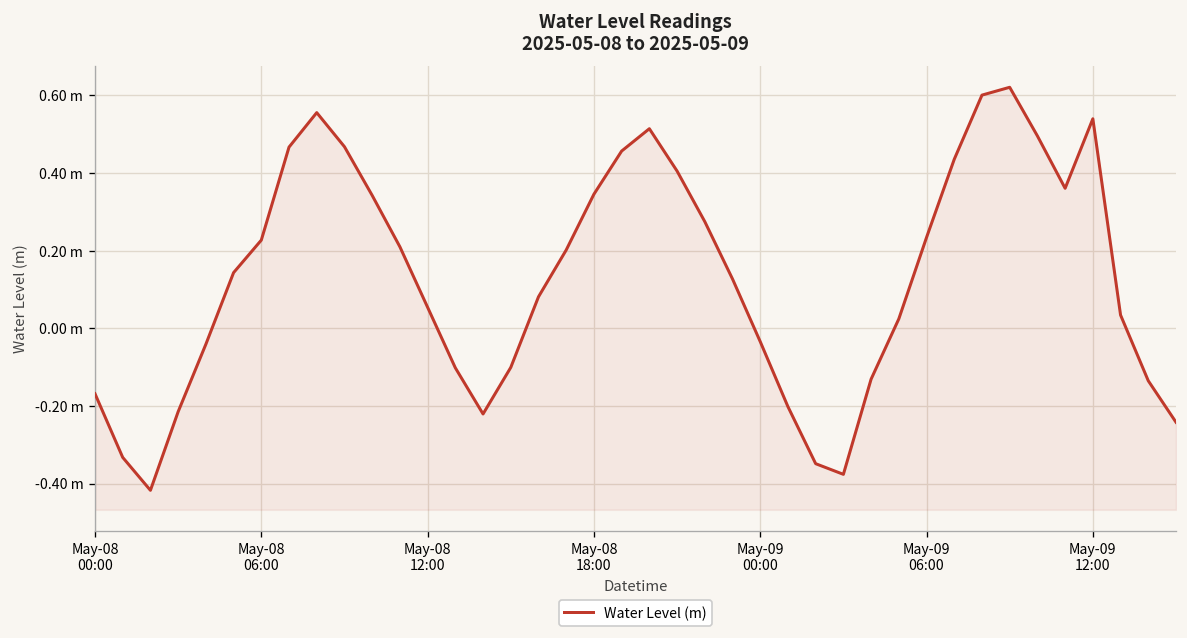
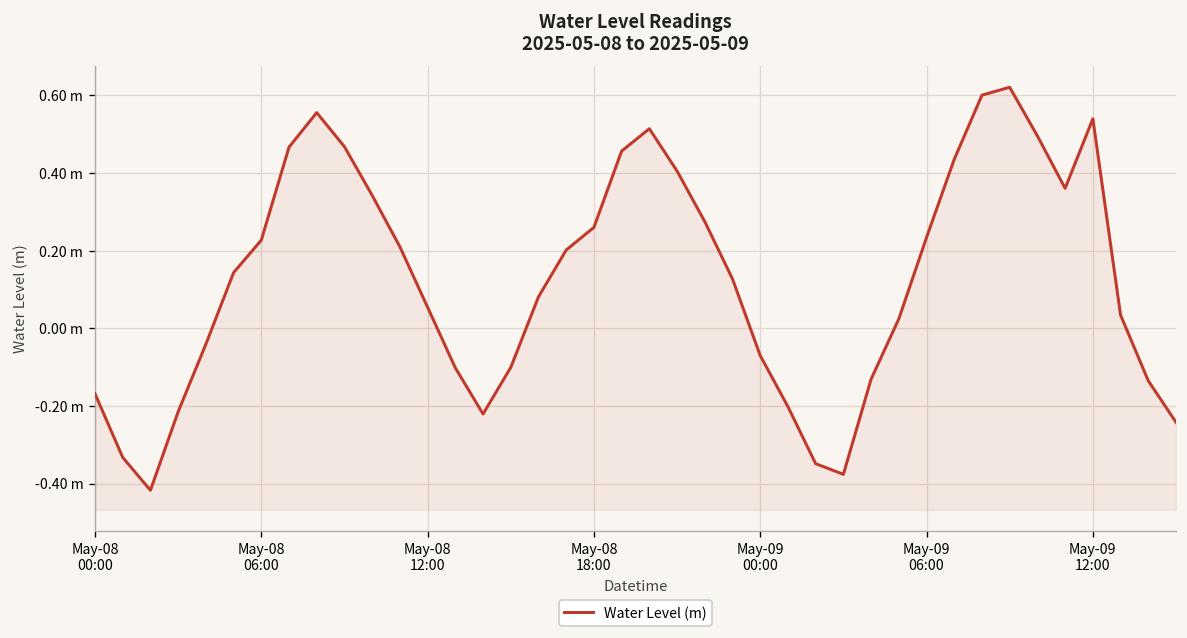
May-08 18:00: 0.35 m -> 0.26 m
May-09 00:00: -0.03 m -> -0.07 m
